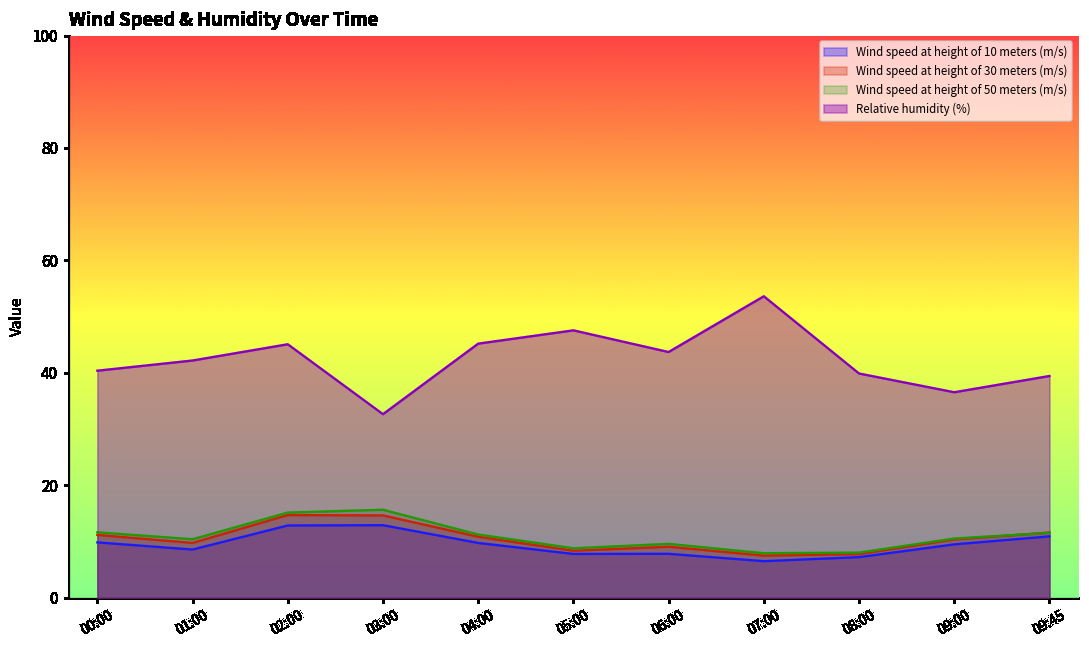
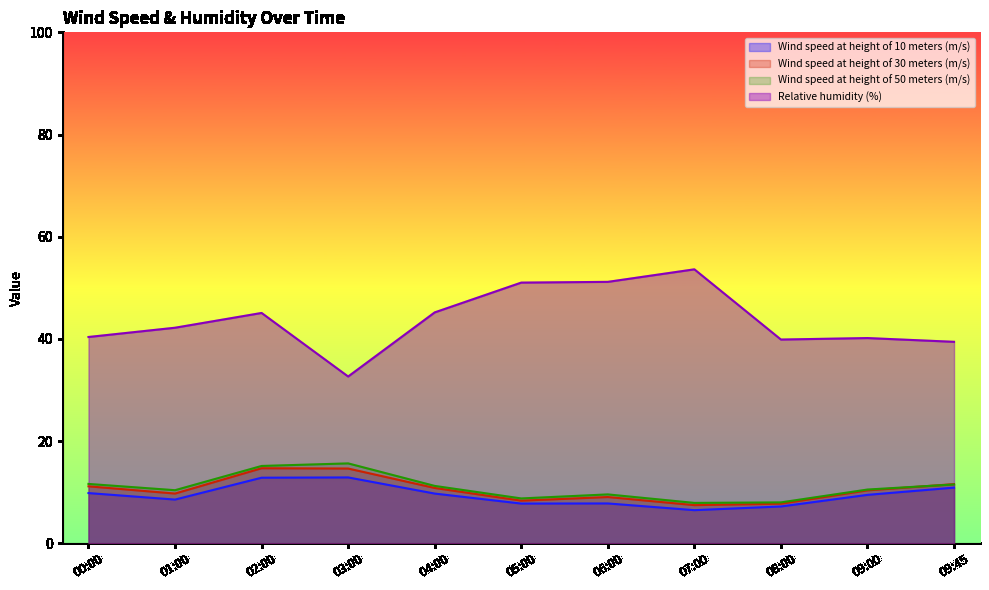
Relative humidity (%), 05:00: 48 -> 51
Relative humidity (%), 06:00: 44 -> 51
Relative humidity (%), 09:00: 37 -> 40
